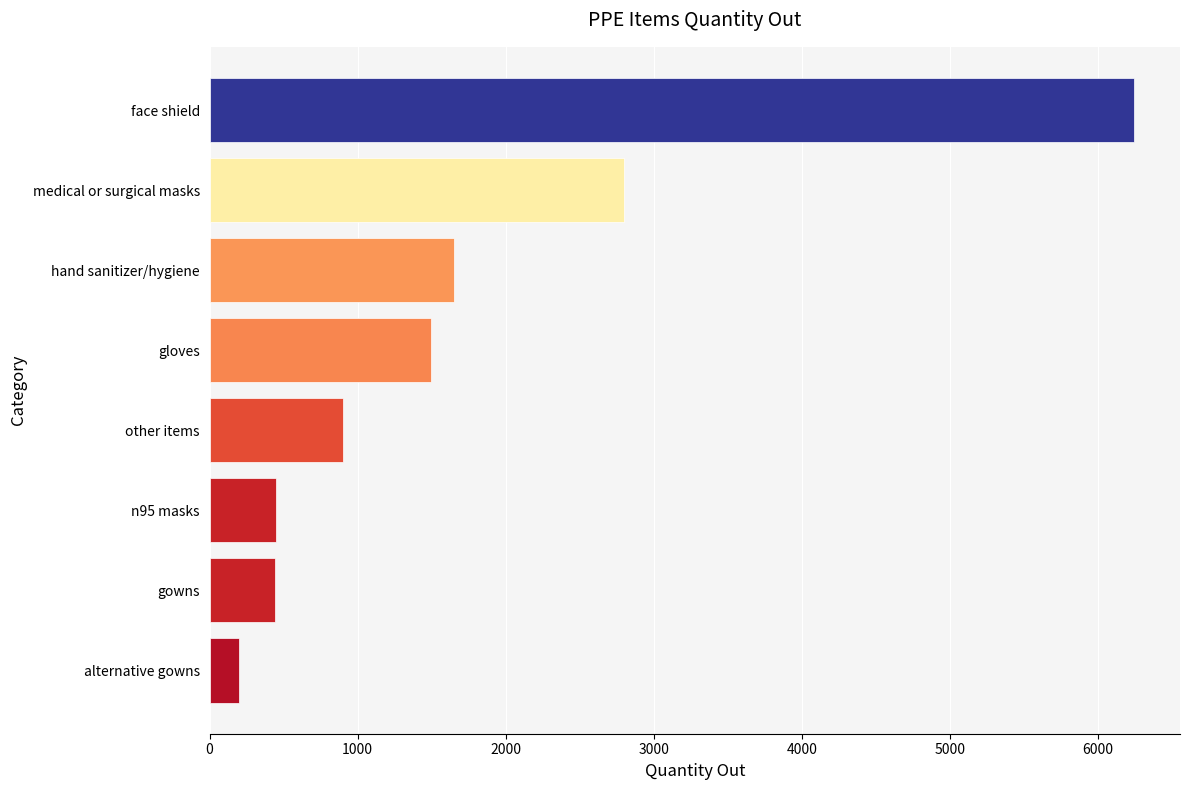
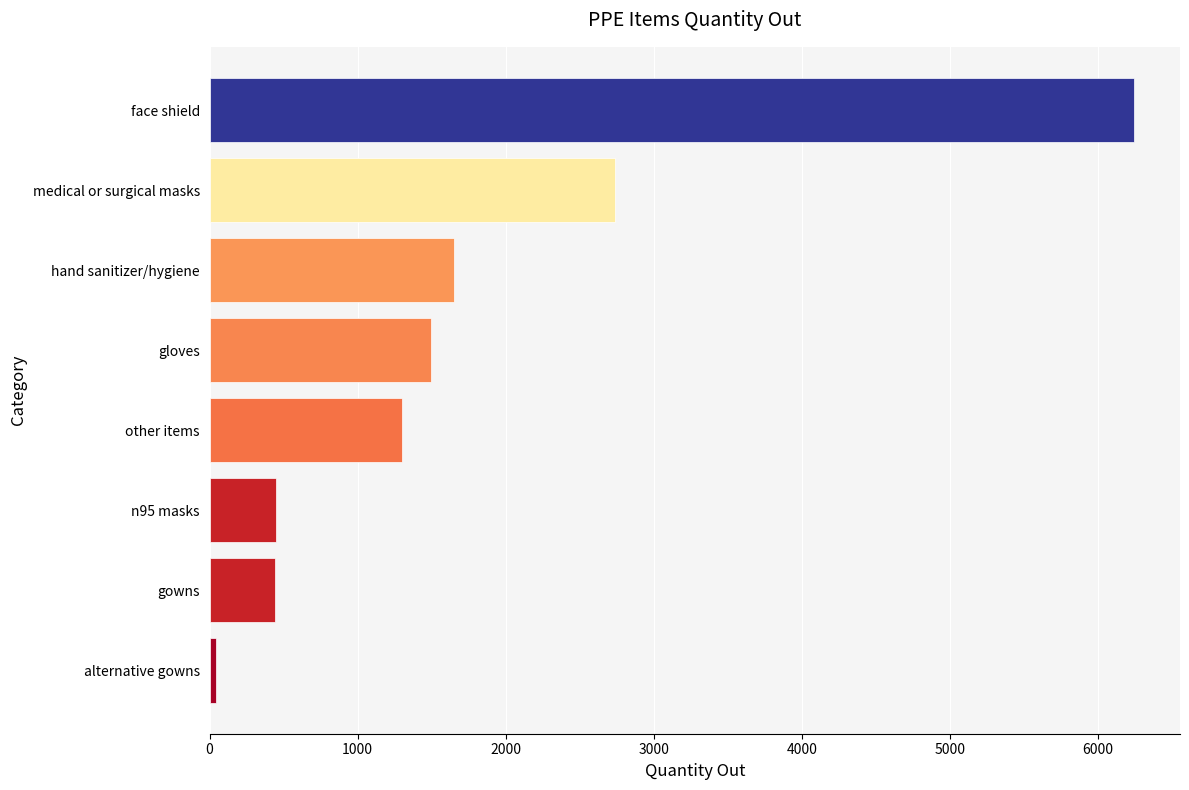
medical or surgical masks: 2800 -> 2740
other items: 900 -> 1300
alternative gowns: 200 -> 50
